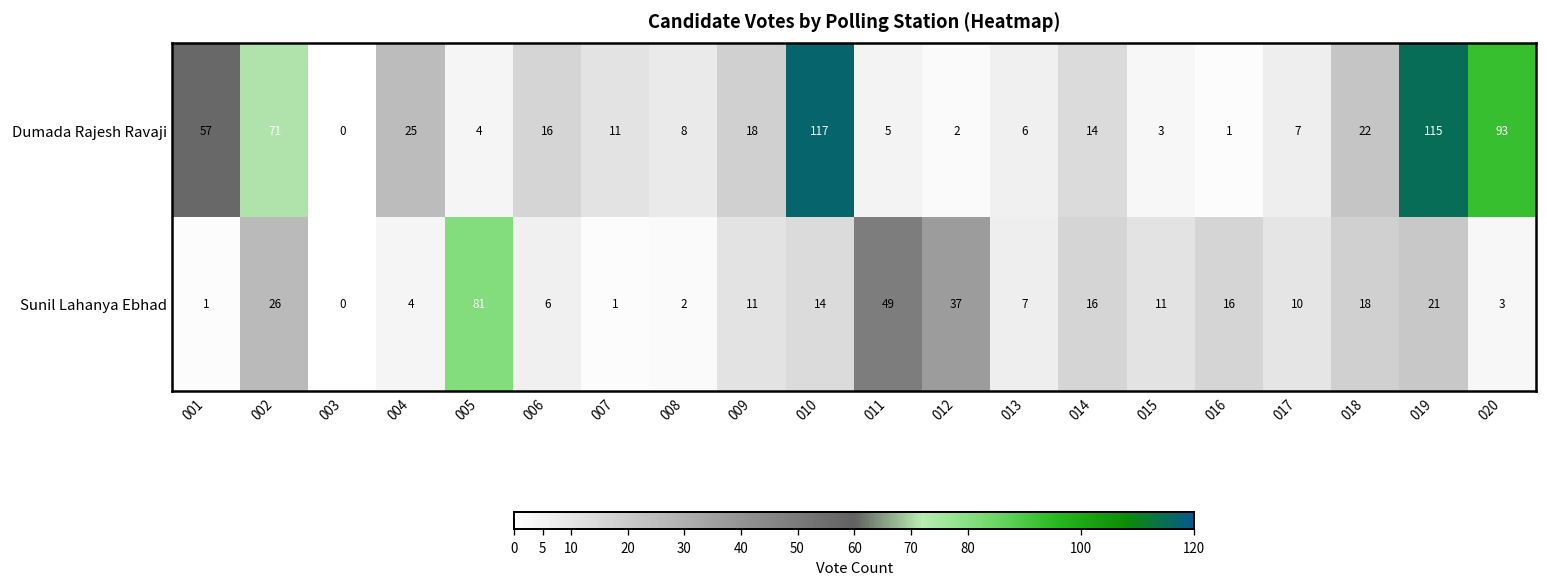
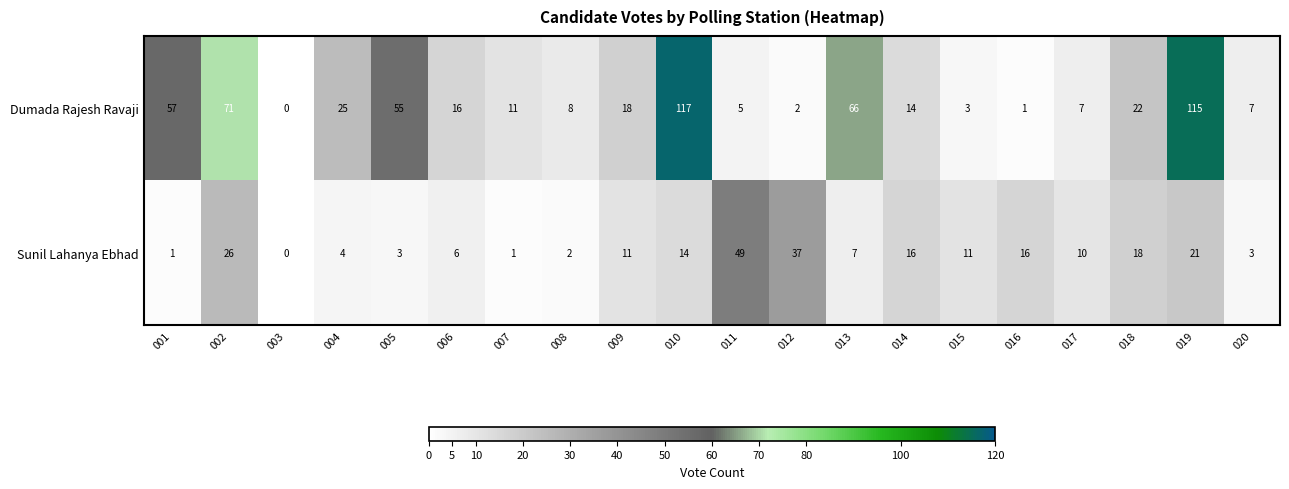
Dumada Rajesh Ravaji, 005: 4 -> 55
Dumada Rajesh Ravaji, 013: 6 -> 66
Dumada Rajesh Ravaji, 020: 93 -> 7
Sunil Lahanya Ebhad, 005: 81 -> 3
